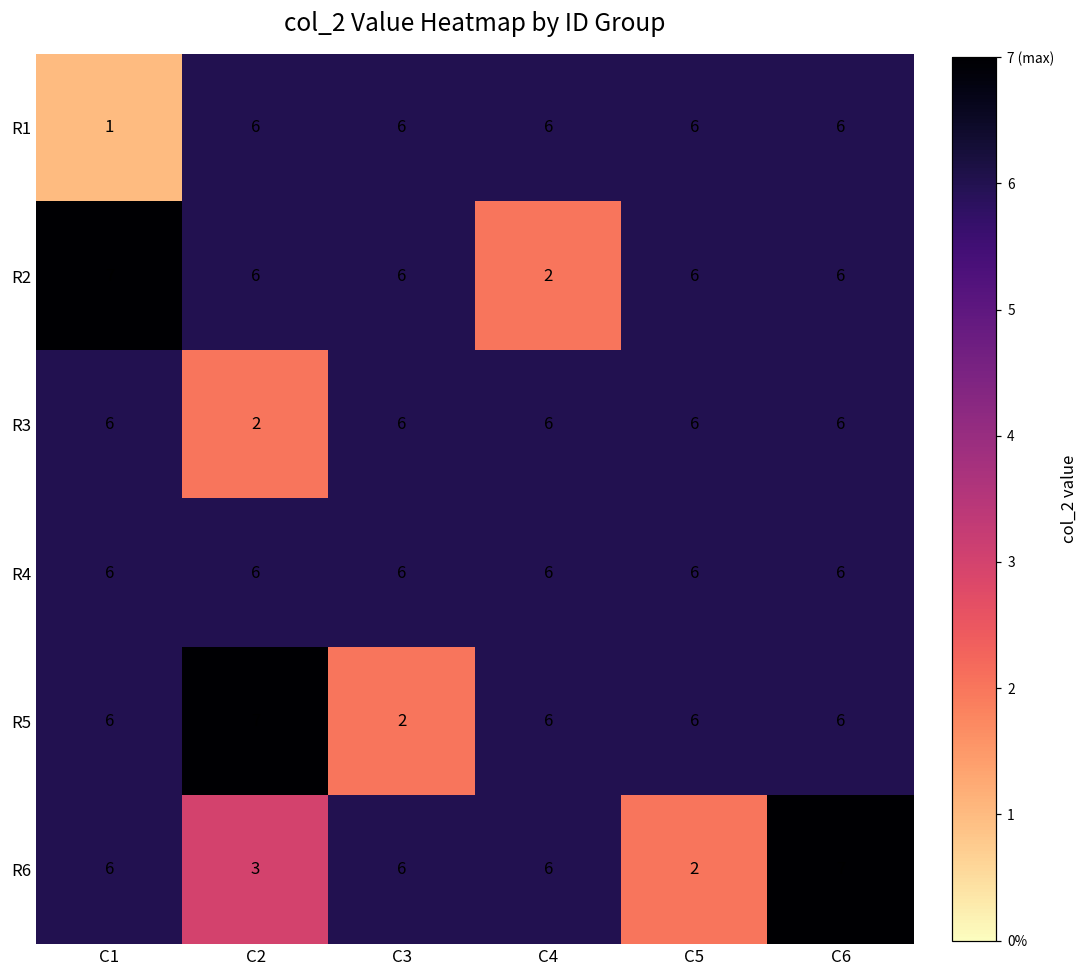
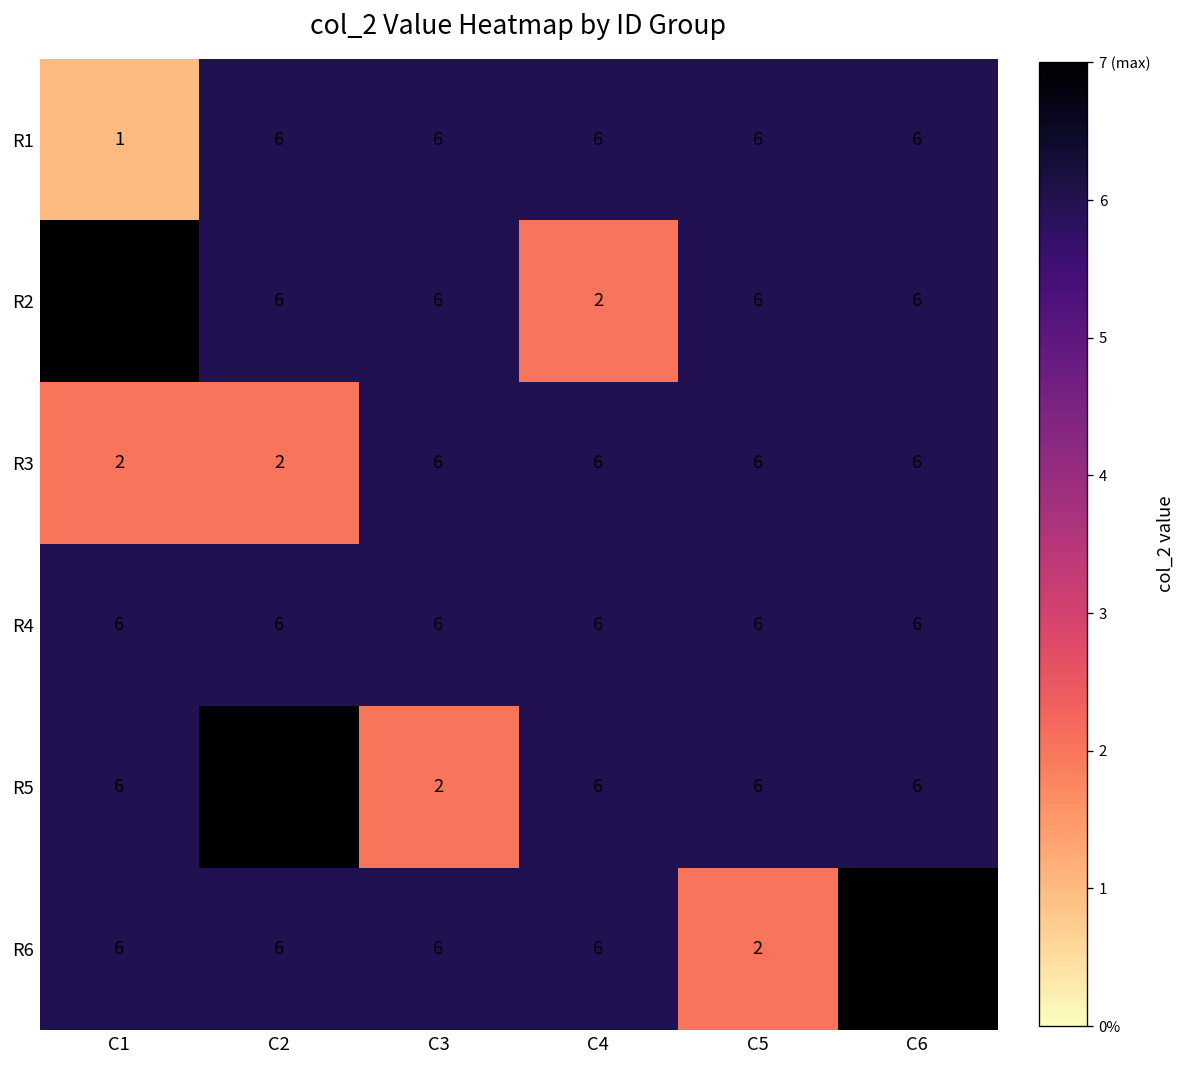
R3, C1: 6 -> 2
R6, C2: 3 -> 6
